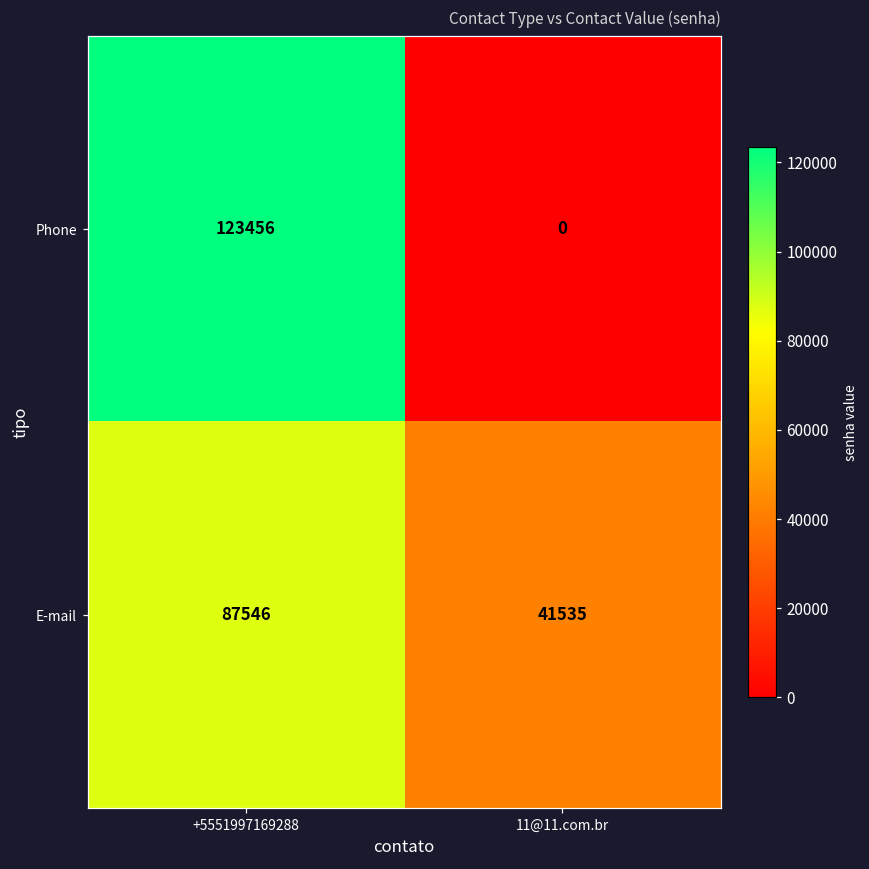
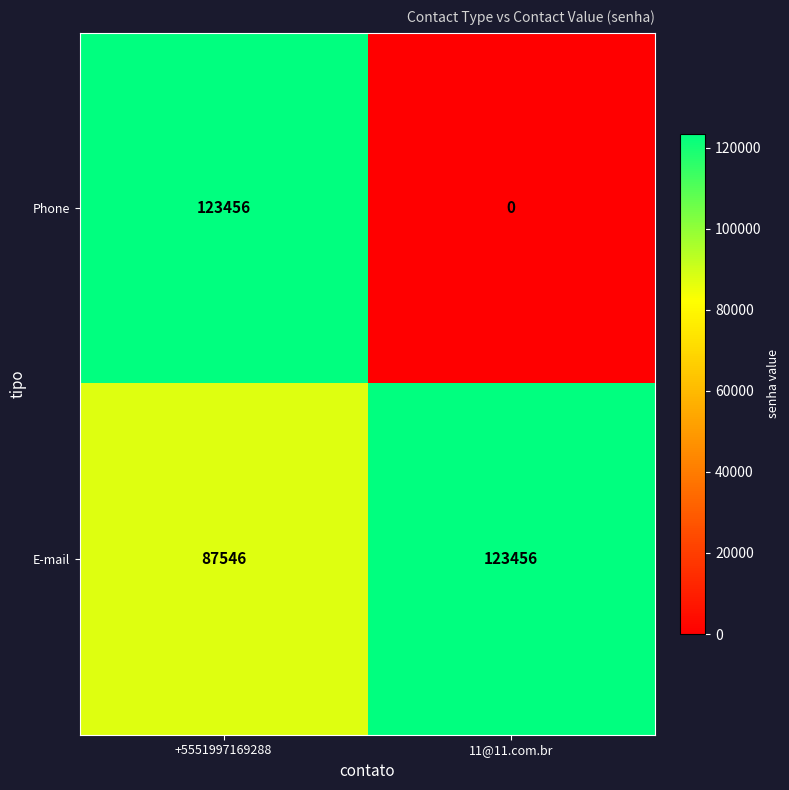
E-mail, 11@11.com.br: 41535 -> 123456
